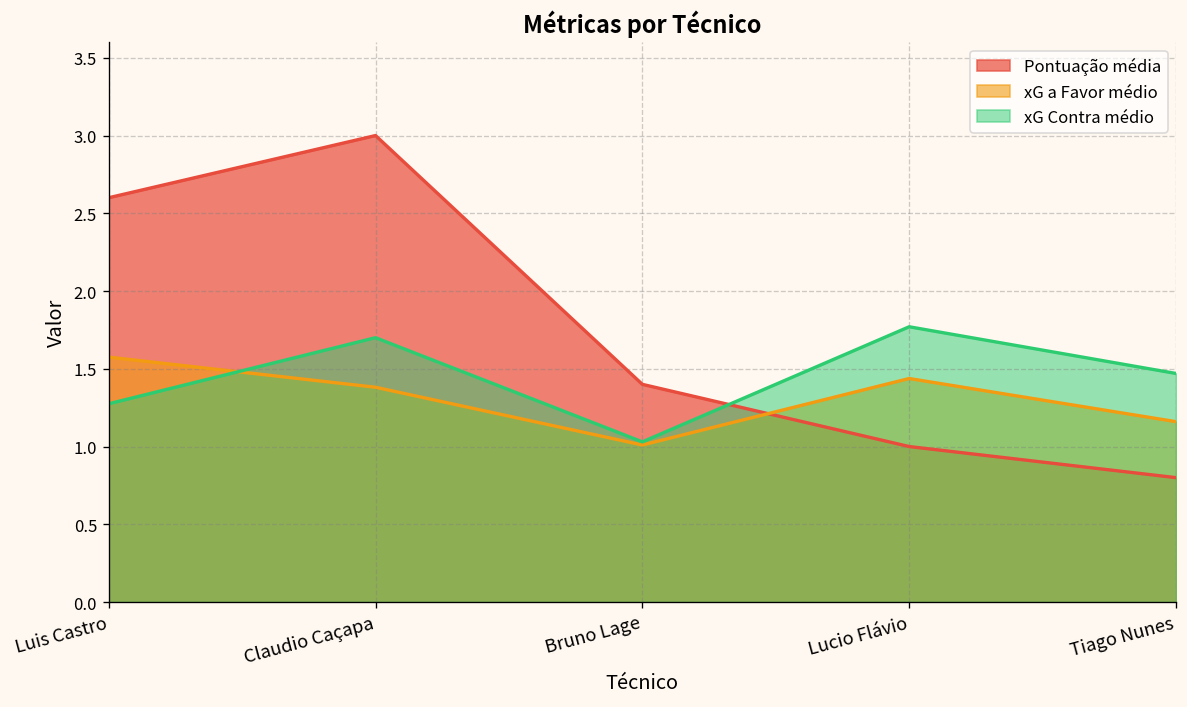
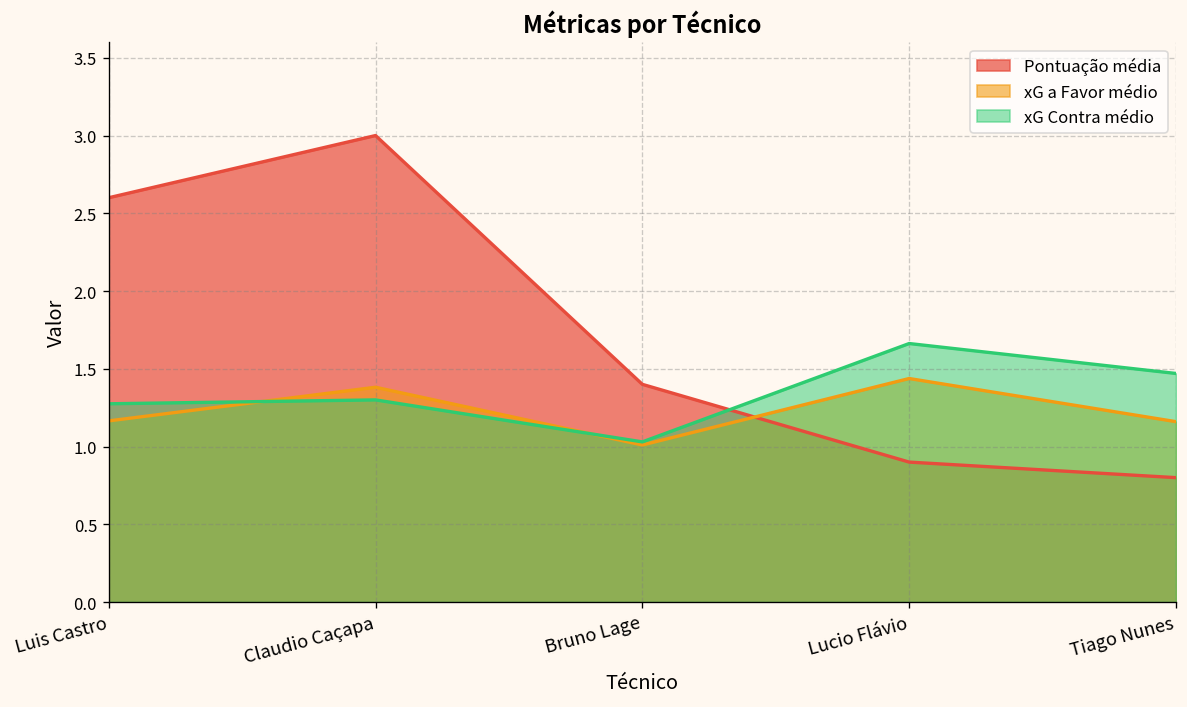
xG a Favor médio, Luis Castro: 1.58 -> 1.17
xG Contra médio, Claudio Caçapa: 1.7 -> 1.3
Pontuação média, Lucio Flávio: 1.0 -> 0.9
xG Contra médio, Lucio Flávio: 1.77 -> 1.66
